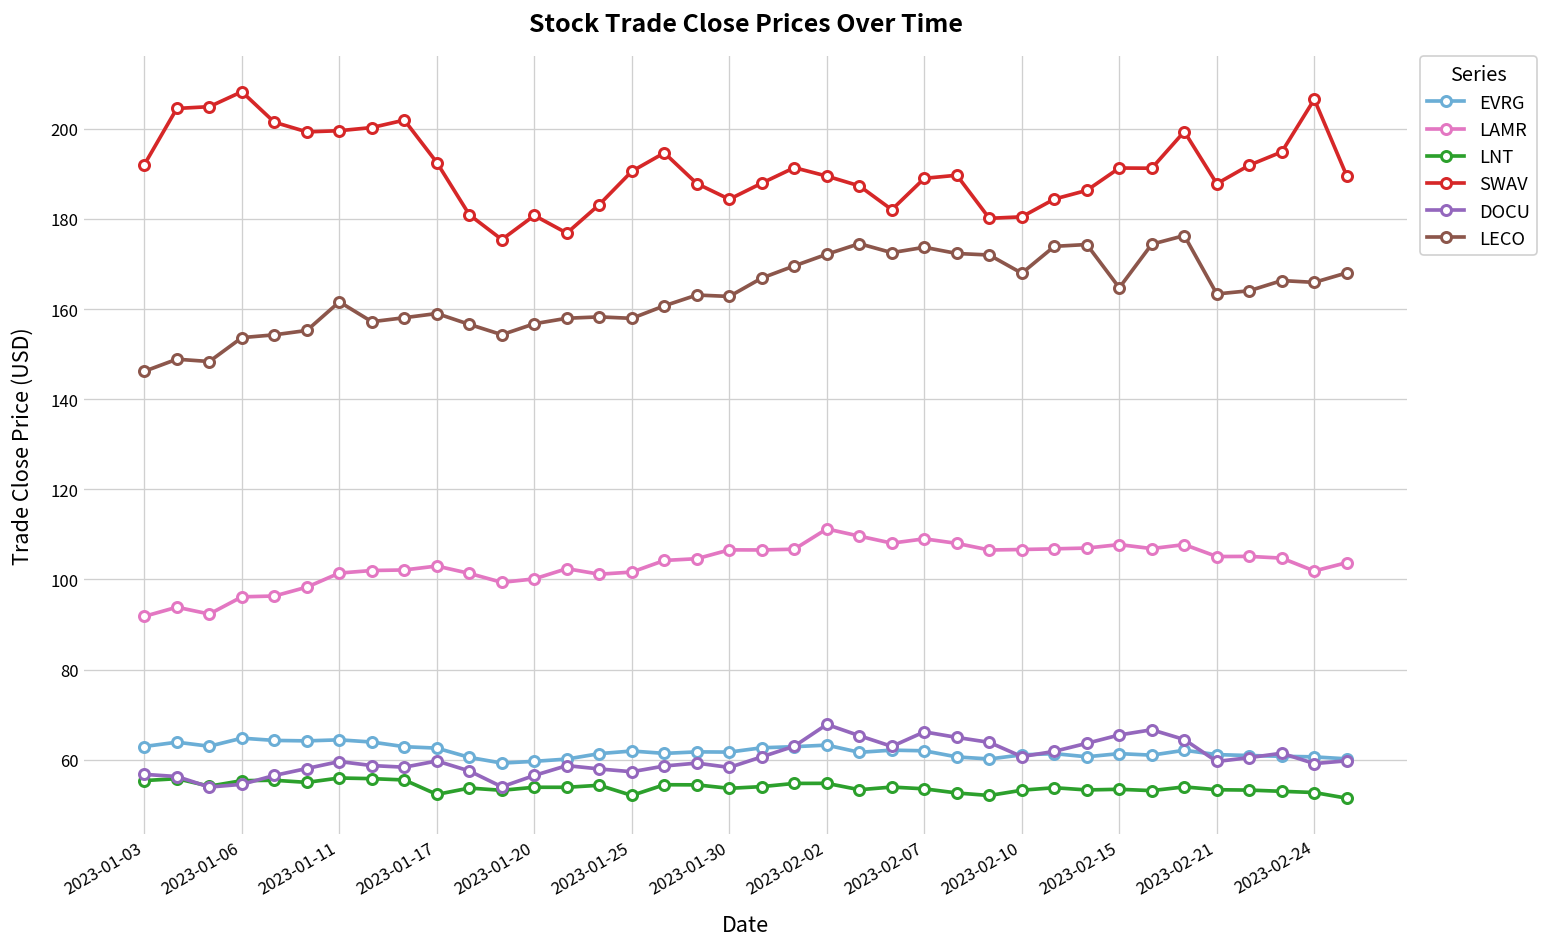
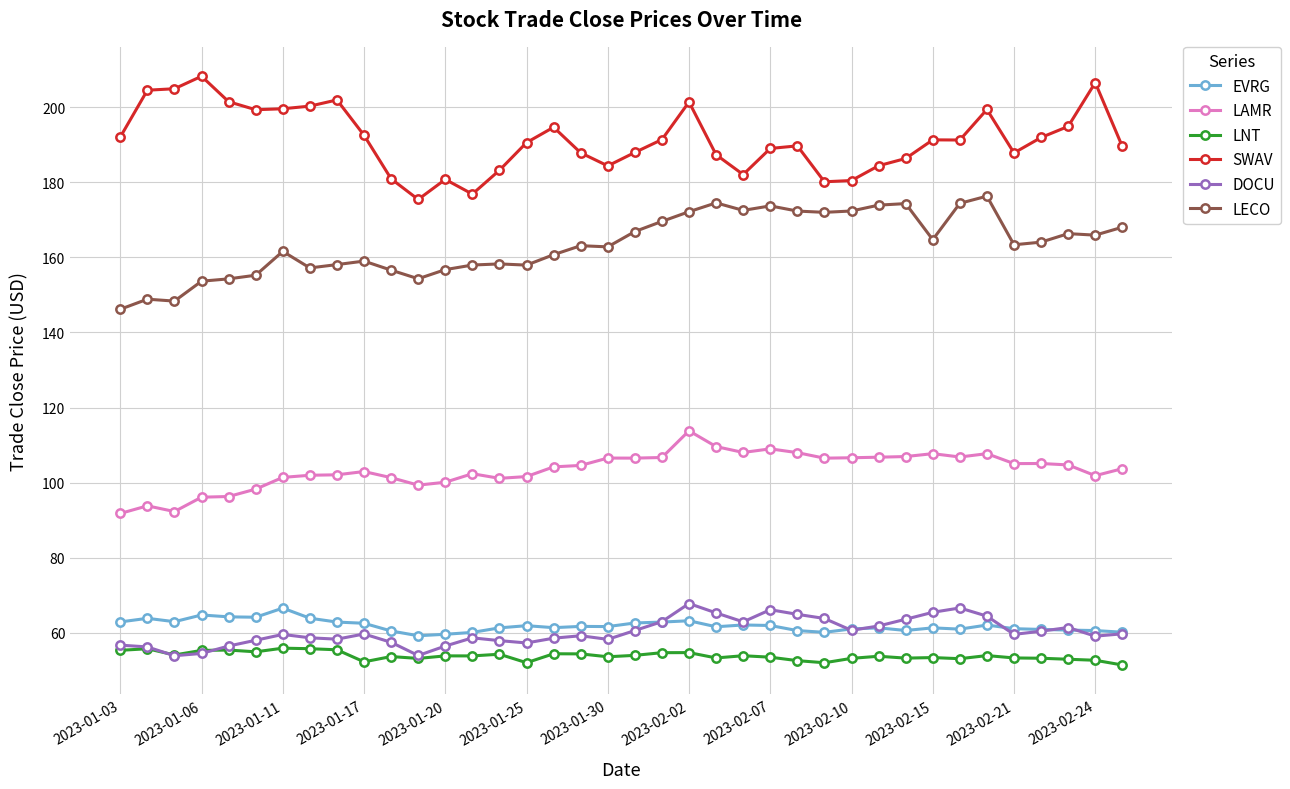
EVRG, 2023-01-11: 64 -> 67
LAMR, 2023-02-02: 111 -> 114
SWAV, 2023-02-02: 189 -> 201
LECO, 2023-02-10: 168 -> 172
